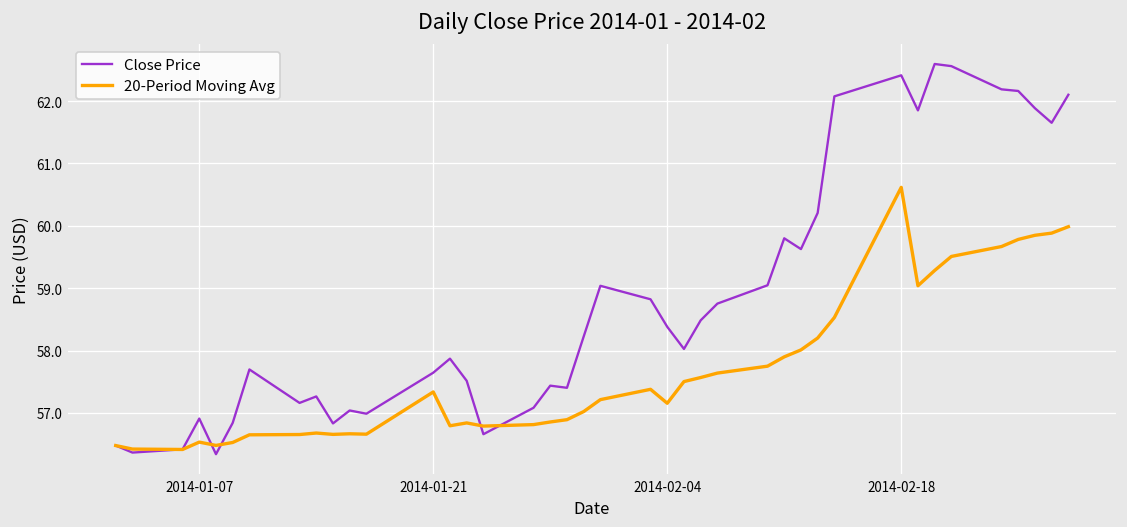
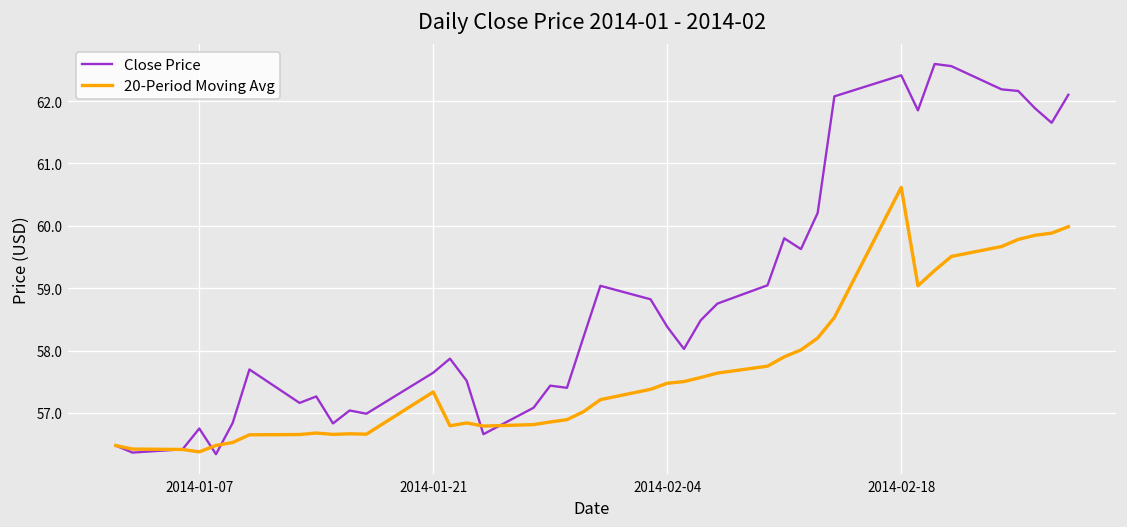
Close Price, 2014-01-07: 56.9 -> 56.7
20-Period Moving Avg, 2014-01-07: 56.5 -> 56.4
20-Period Moving Avg, 2014-02-04: 57.2 -> 57.5
